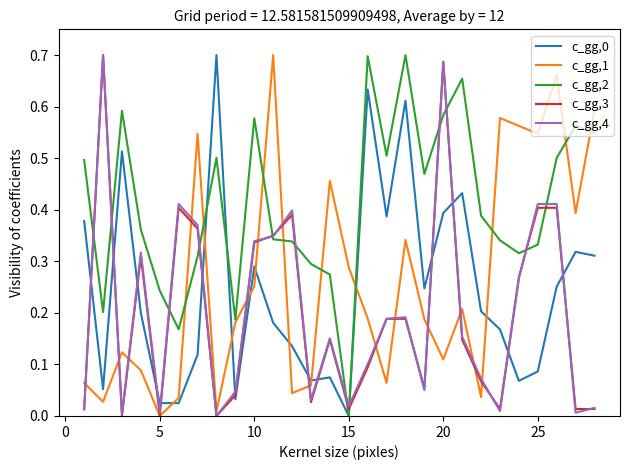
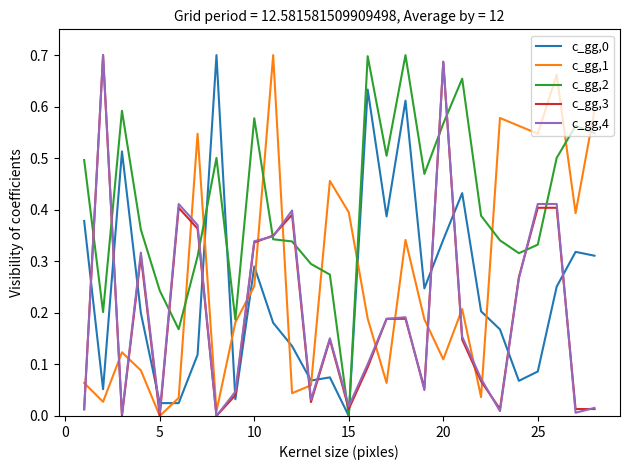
c_gg,1, 15: 0.29 -> 0.39
c_gg,0, 20: 0.39 -> 0.34
c_gg,2, 20: 0.58 -> 0.57
